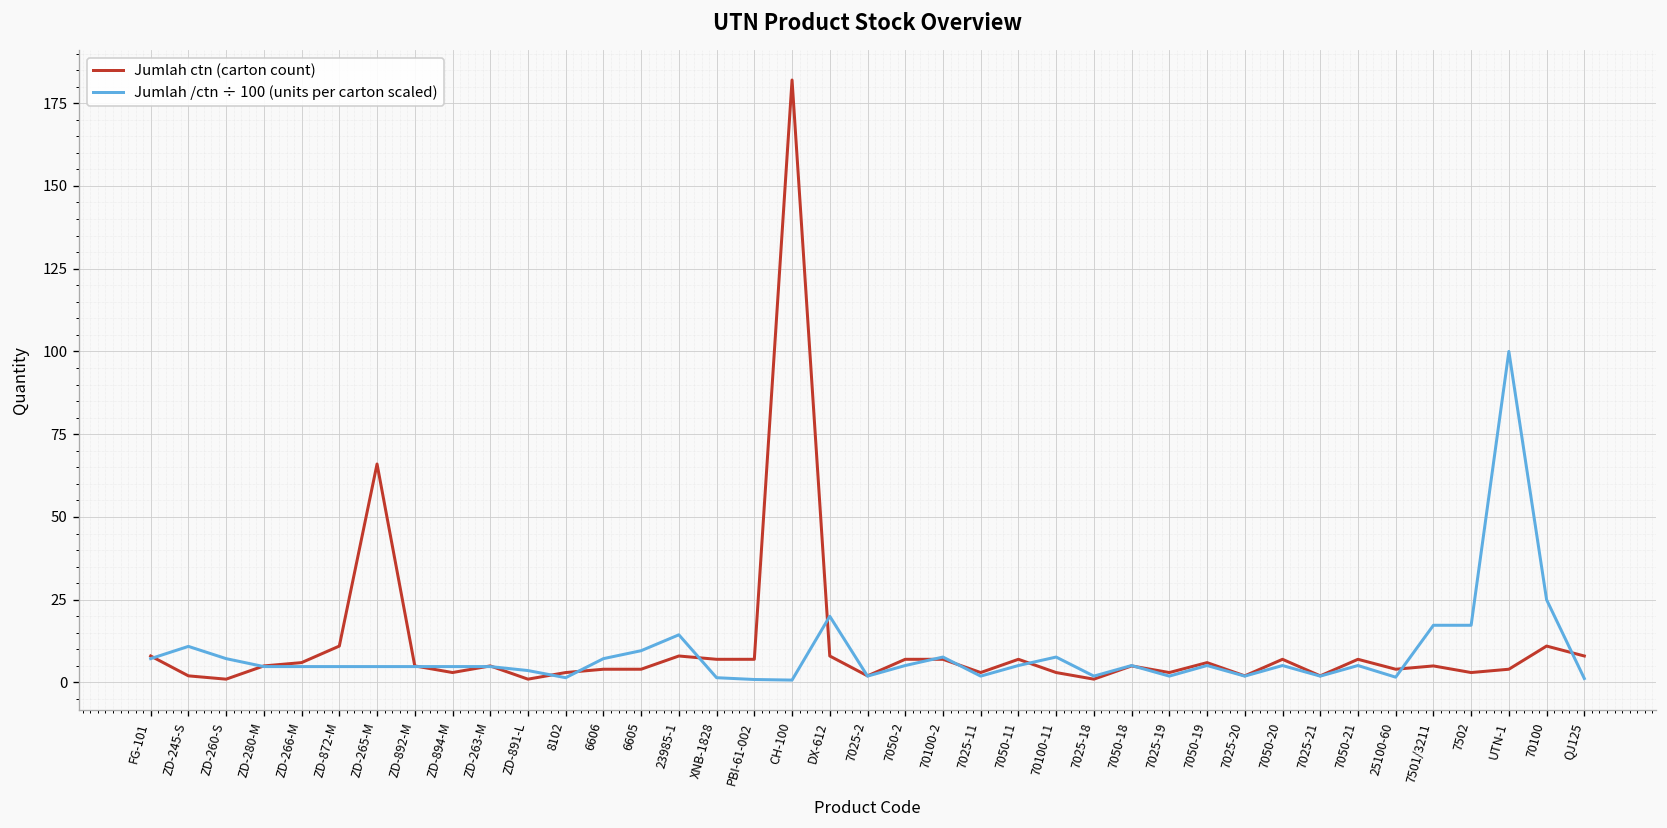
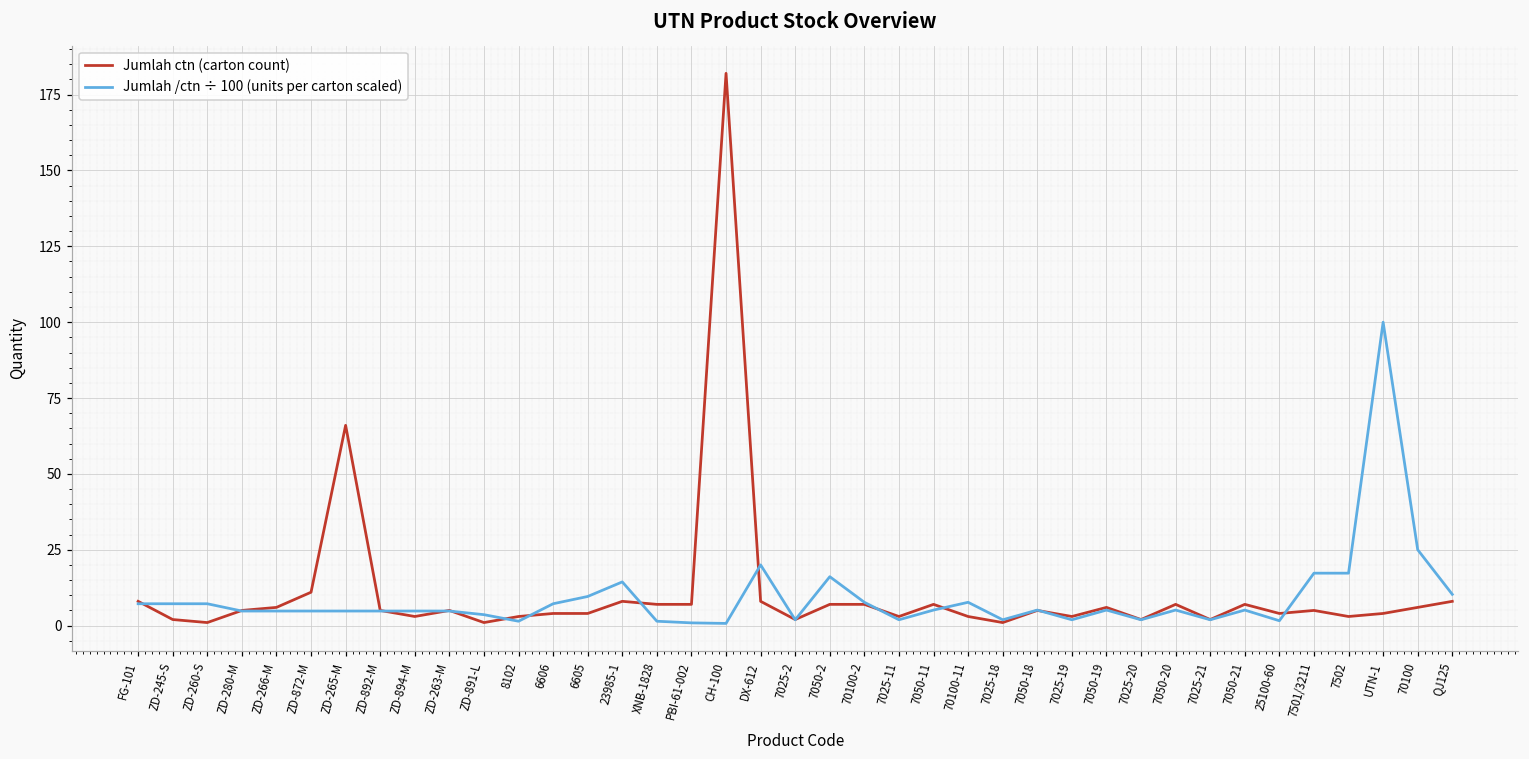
Jumlah /ctn ÷ 100 (units per carton scaled), ZD-245-S: 11 -> 7
Jumlah /ctn ÷ 100 (units per carton scaled), 7050-2: 5 -> 16
Jumlah ctn (carton count), 70100: 11 -> 6
Jumlah /ctn ÷ 100 (units per carton scaled), QJ125: 1 -> 10
